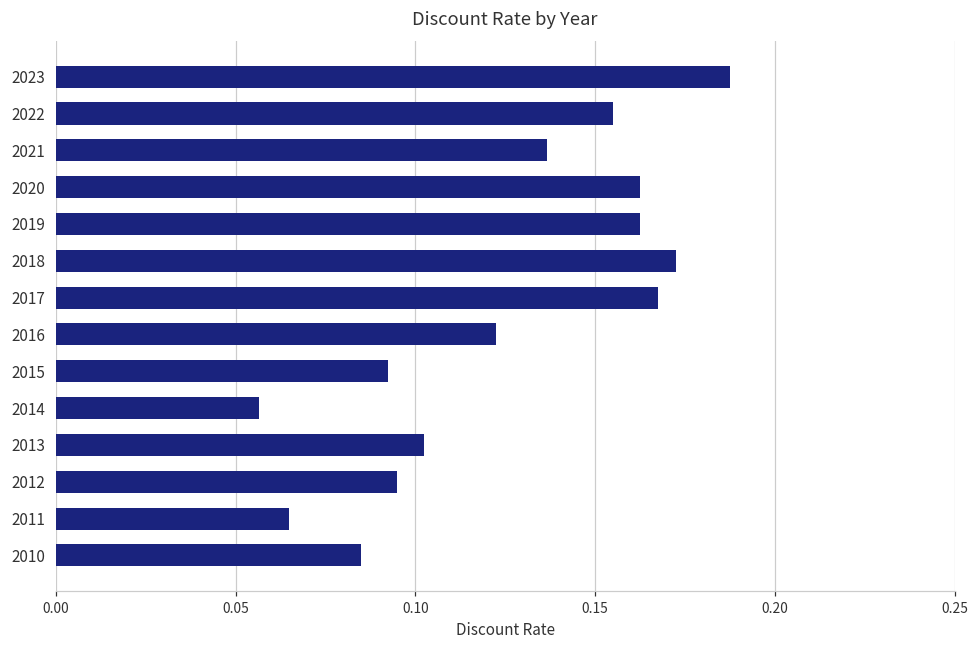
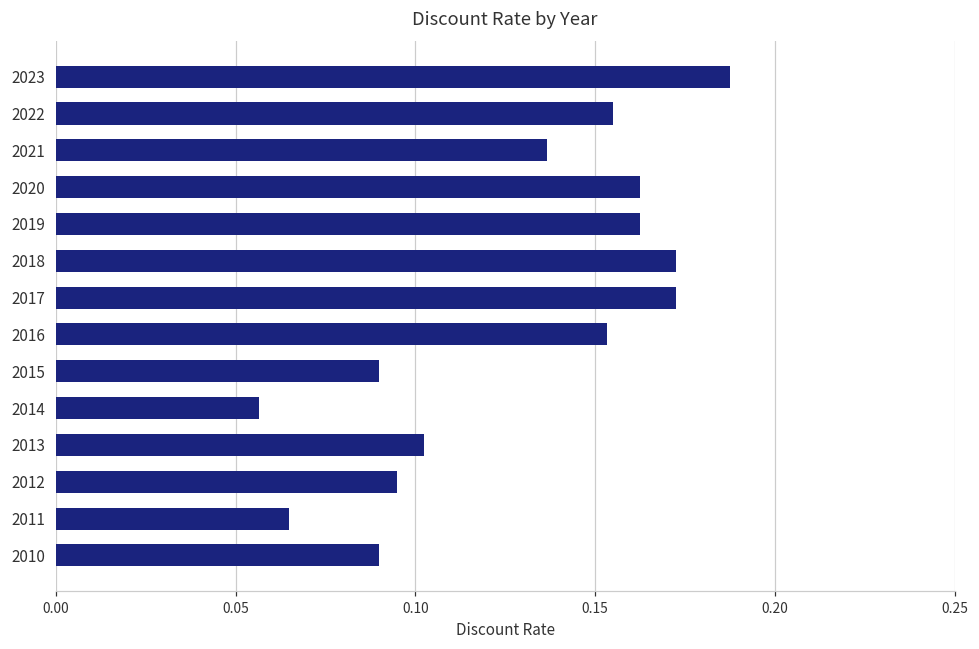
2017: 0.168 -> 0.173
2016: 0.123 -> 0.153
2015: 0.093 -> 0.090
2010: 0.085 -> 0.090
